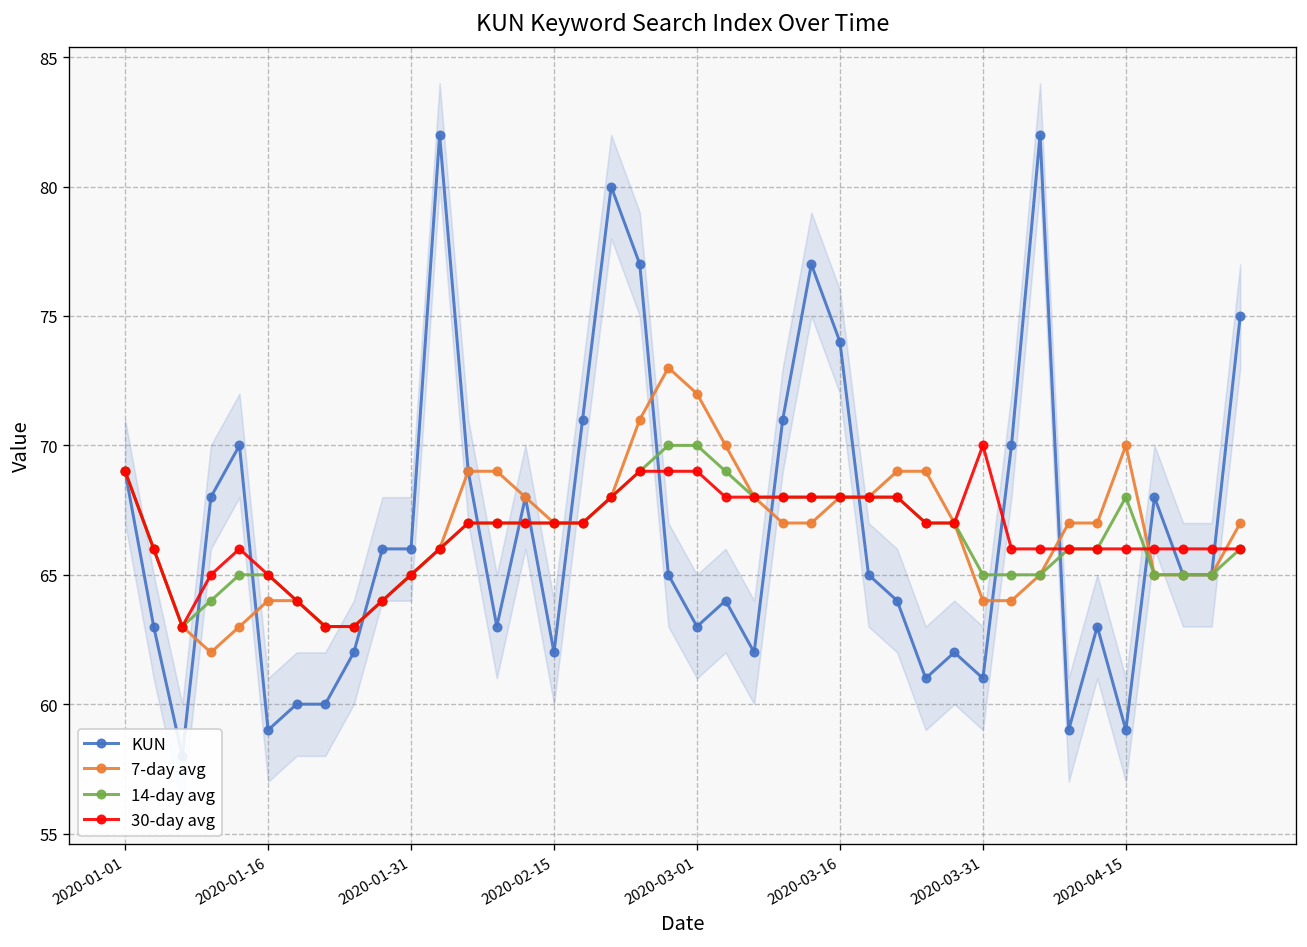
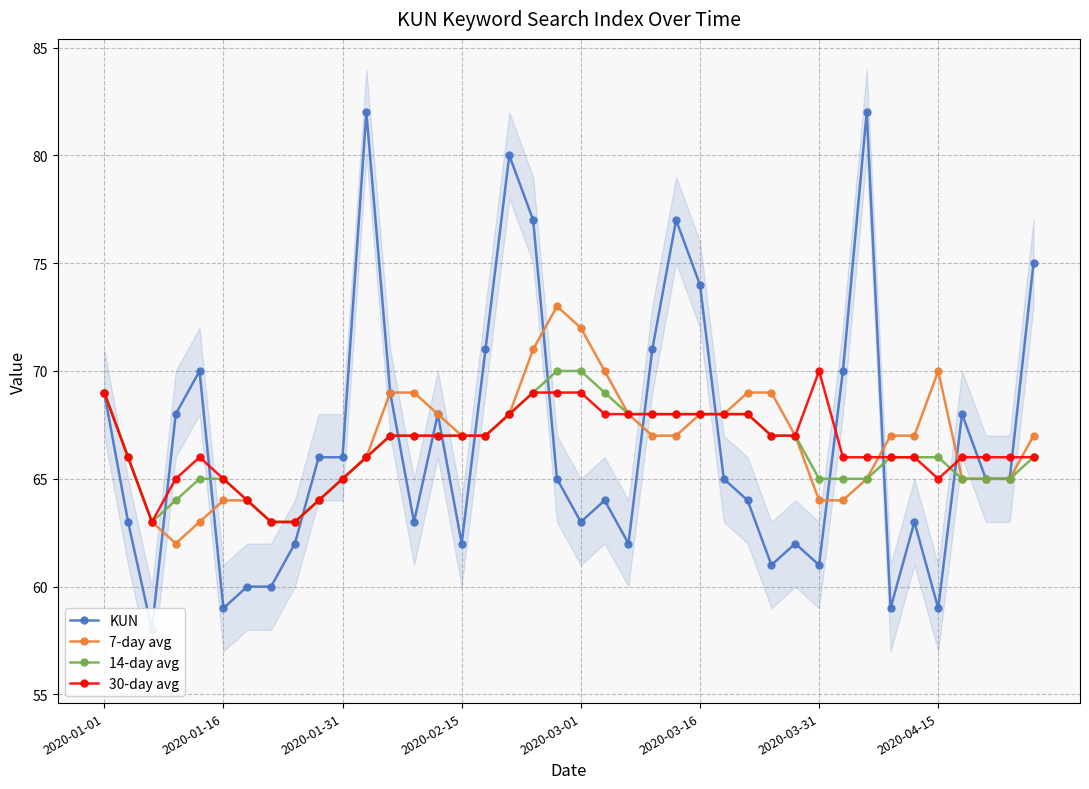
14-day avg, 2020-04-15: 68 -> 66
30-day avg, 2020-04-15: 66 -> 65
